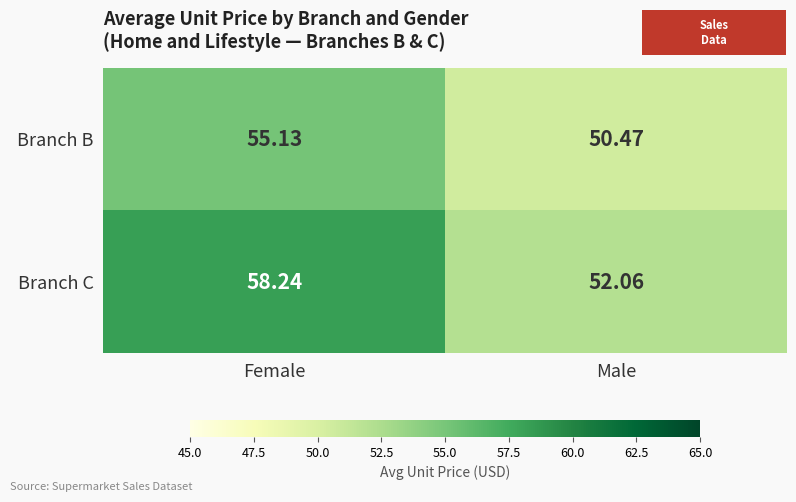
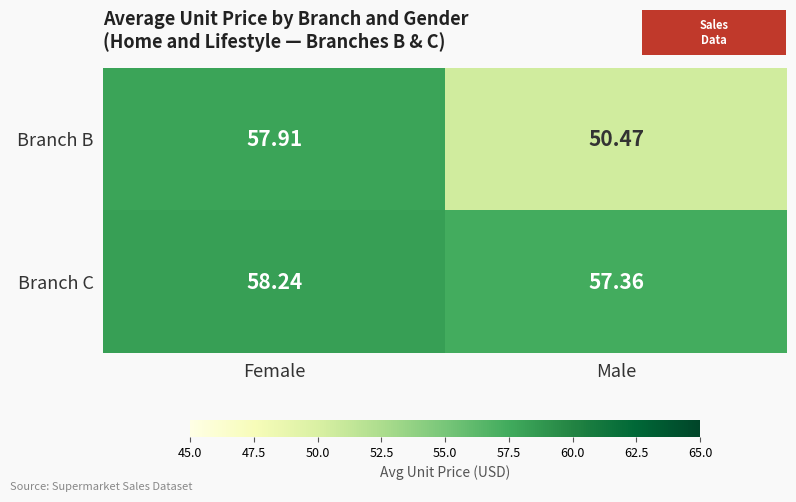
Branch B, Female: 55.13 -> 57.91
Branch C, Male: 52.06 -> 57.36
